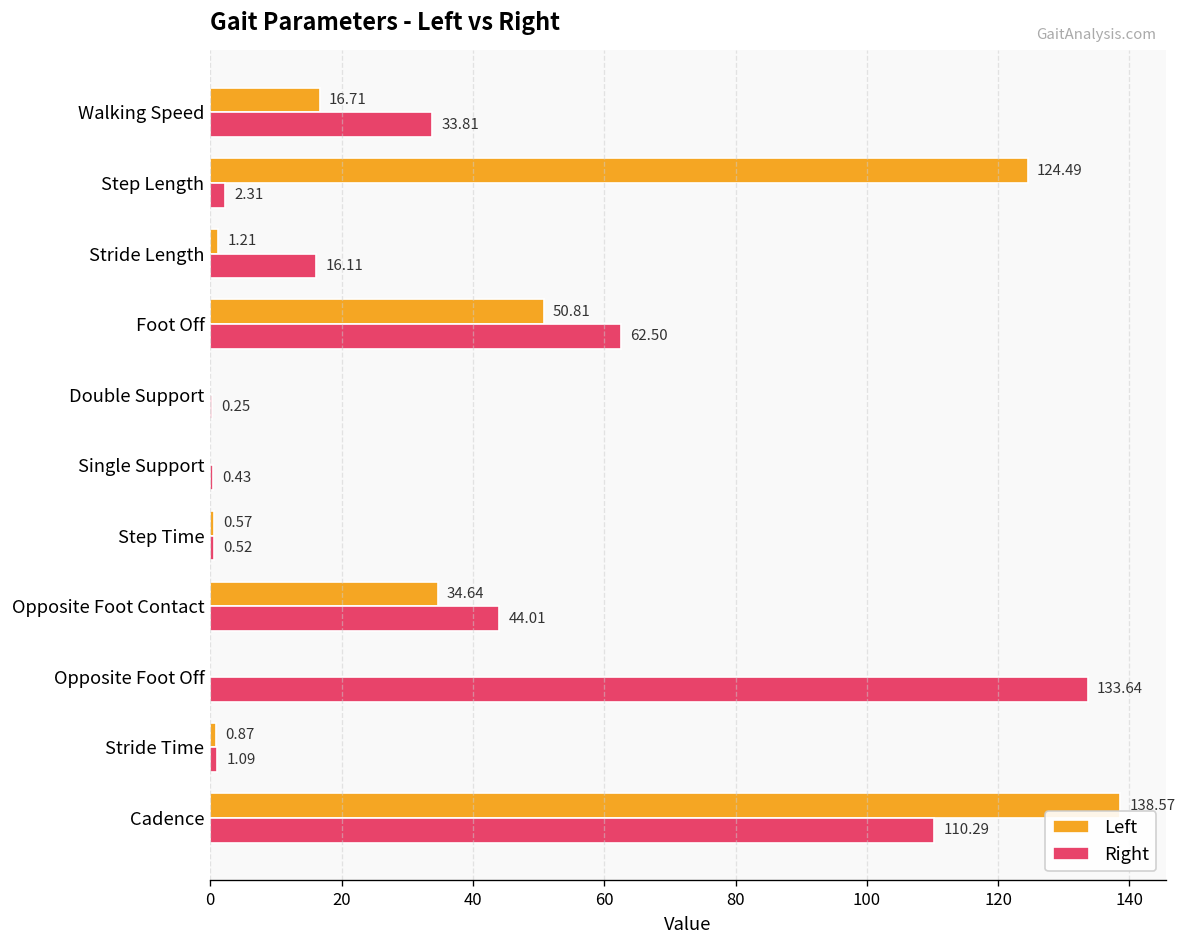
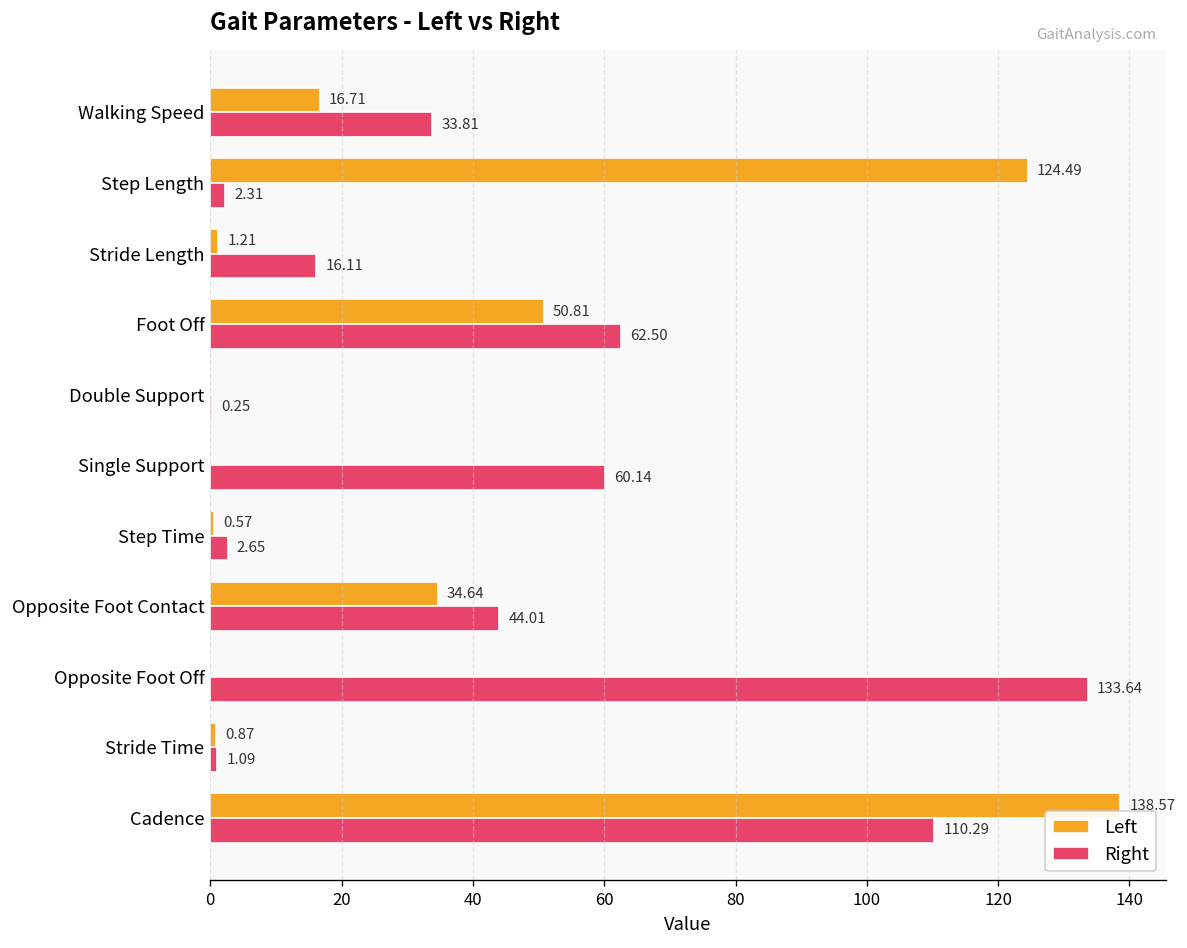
Right, Single Support: 0.43 -> 60.14
Right, Step Time: 0.52 -> 2.65
